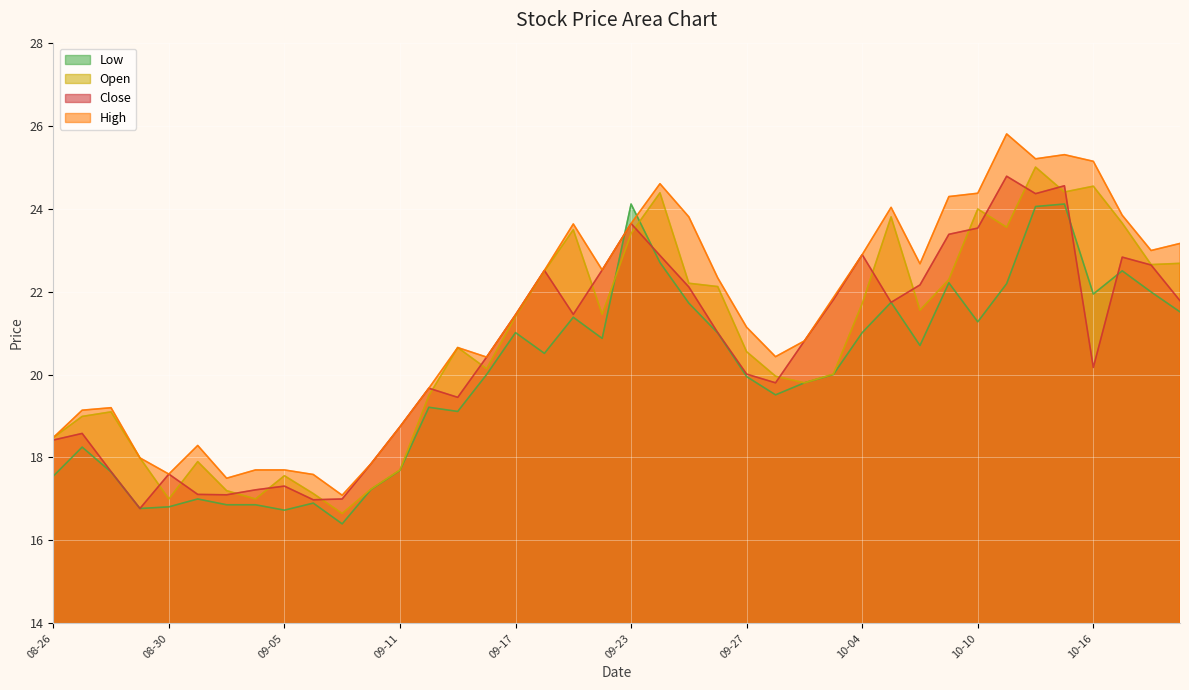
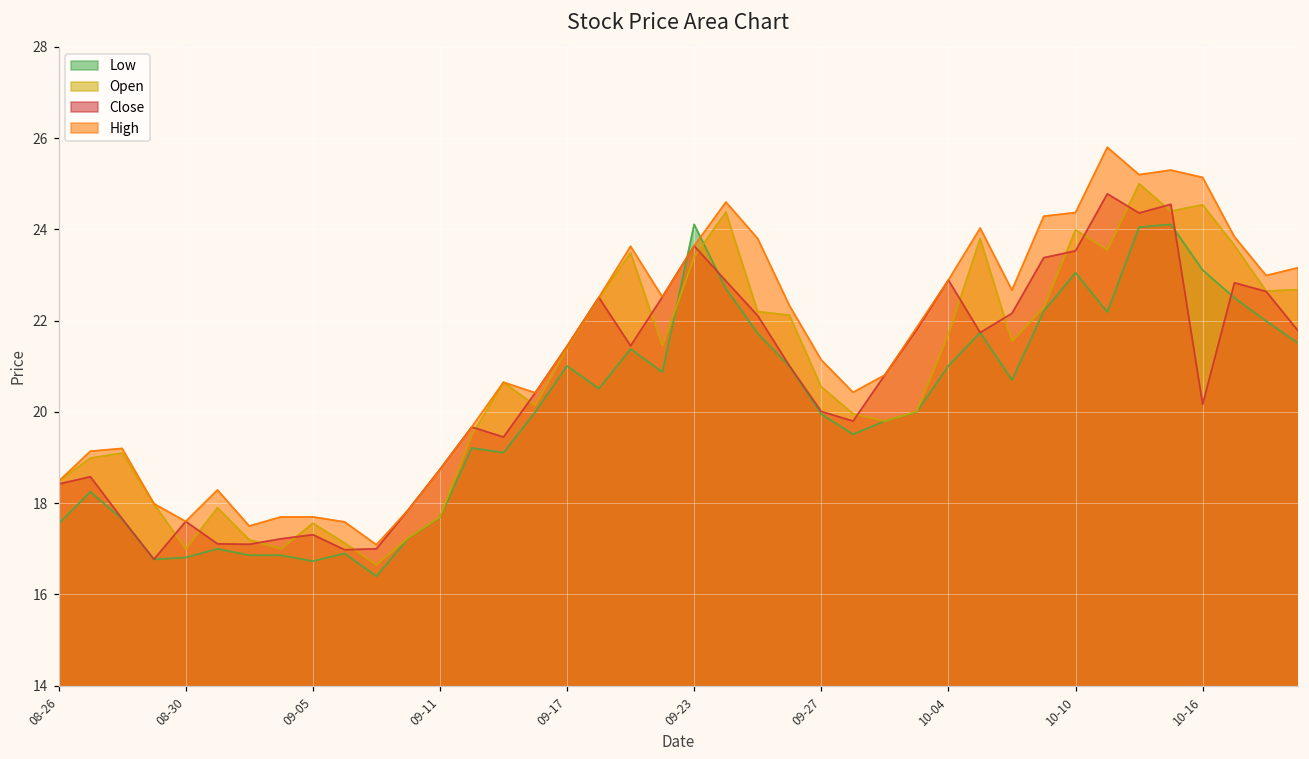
Low, 10-10: 21.3 -> 23.1
Low, 10-16: 21.9 -> 23.1
